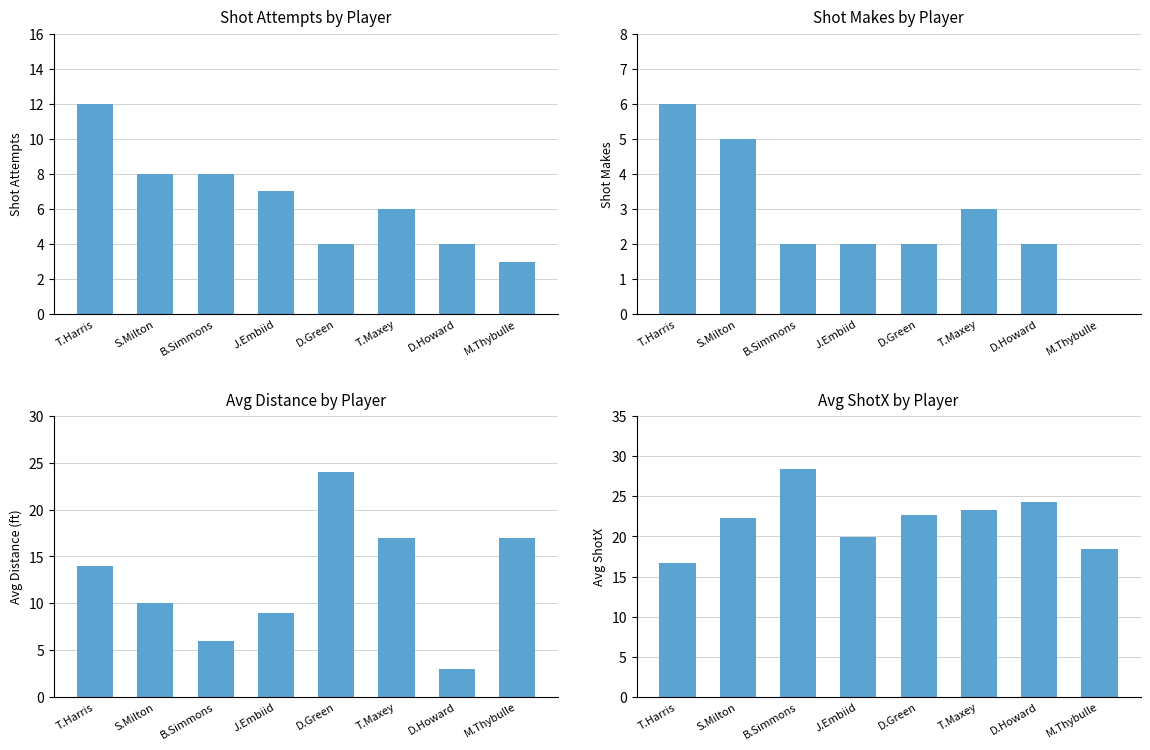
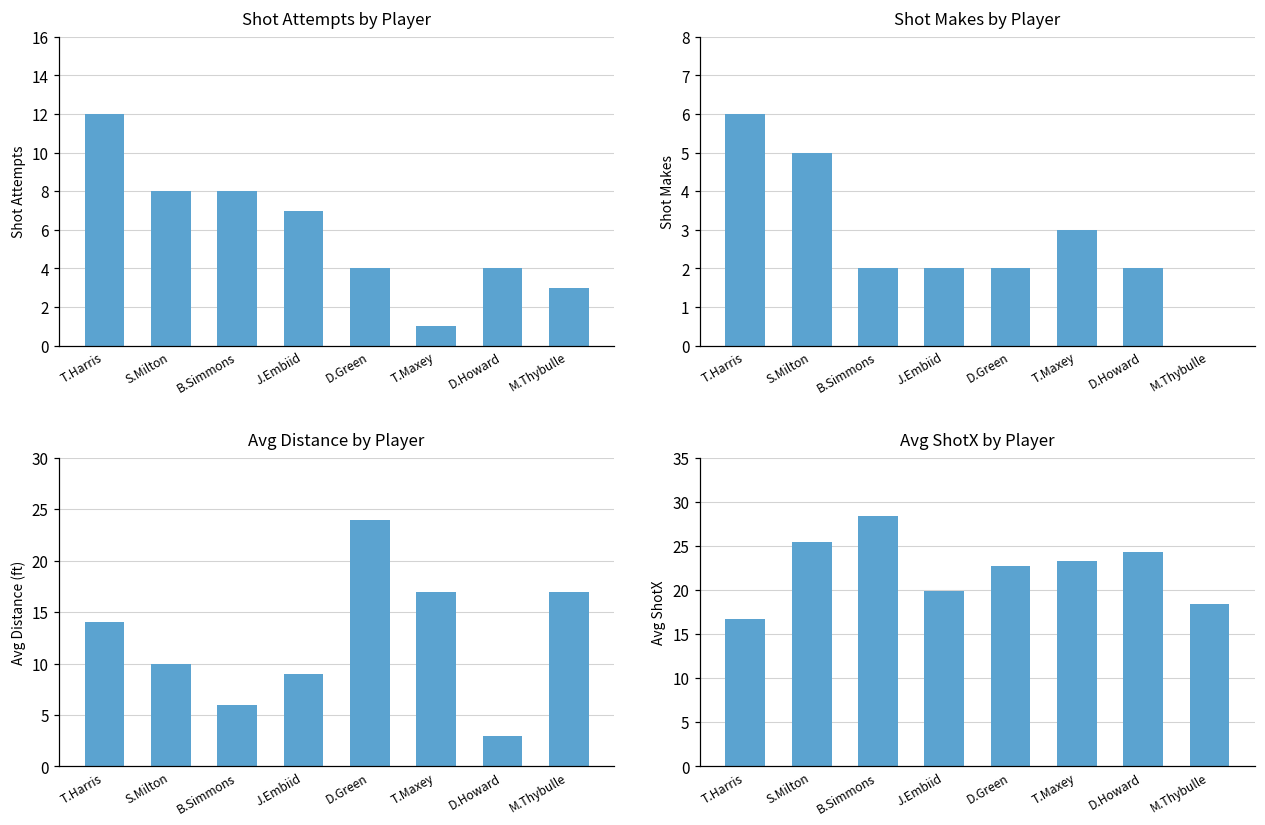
Shot Attempts by Player, T.Maxey: 6 -> 1
Avg ShotX by Player, S.Milton: 22 -> 25
